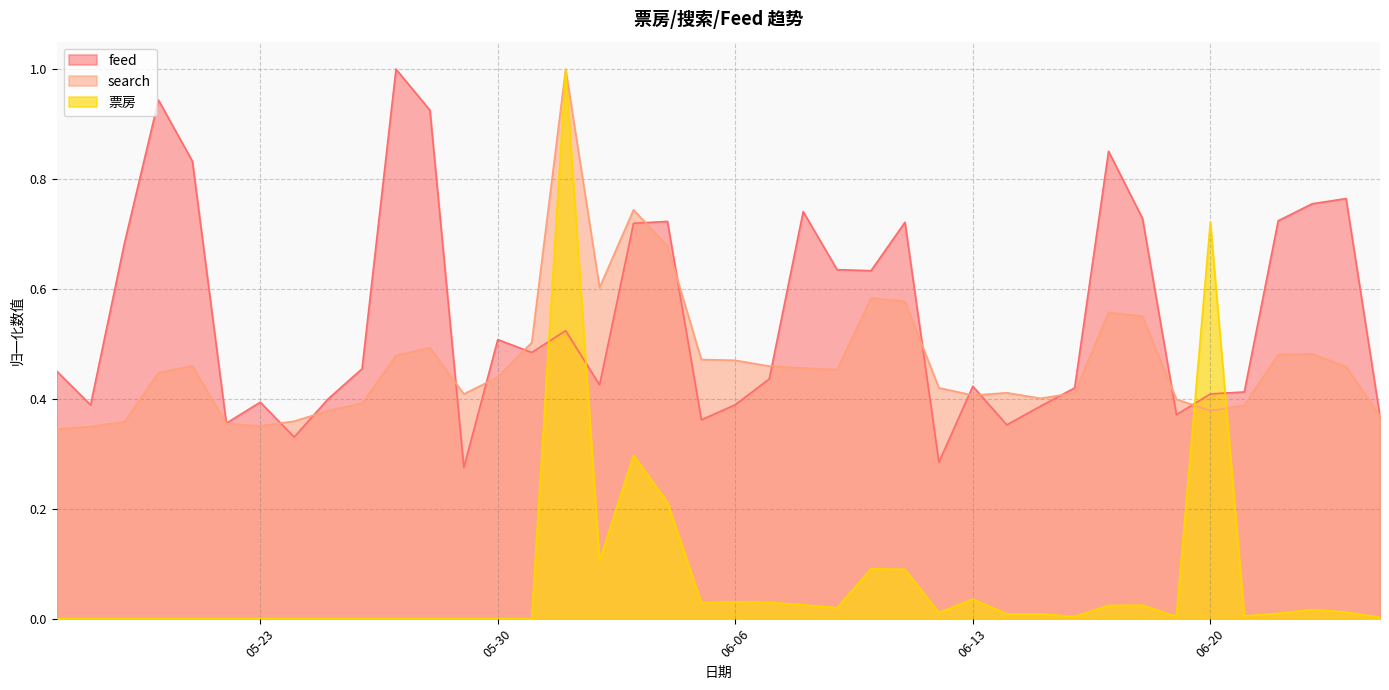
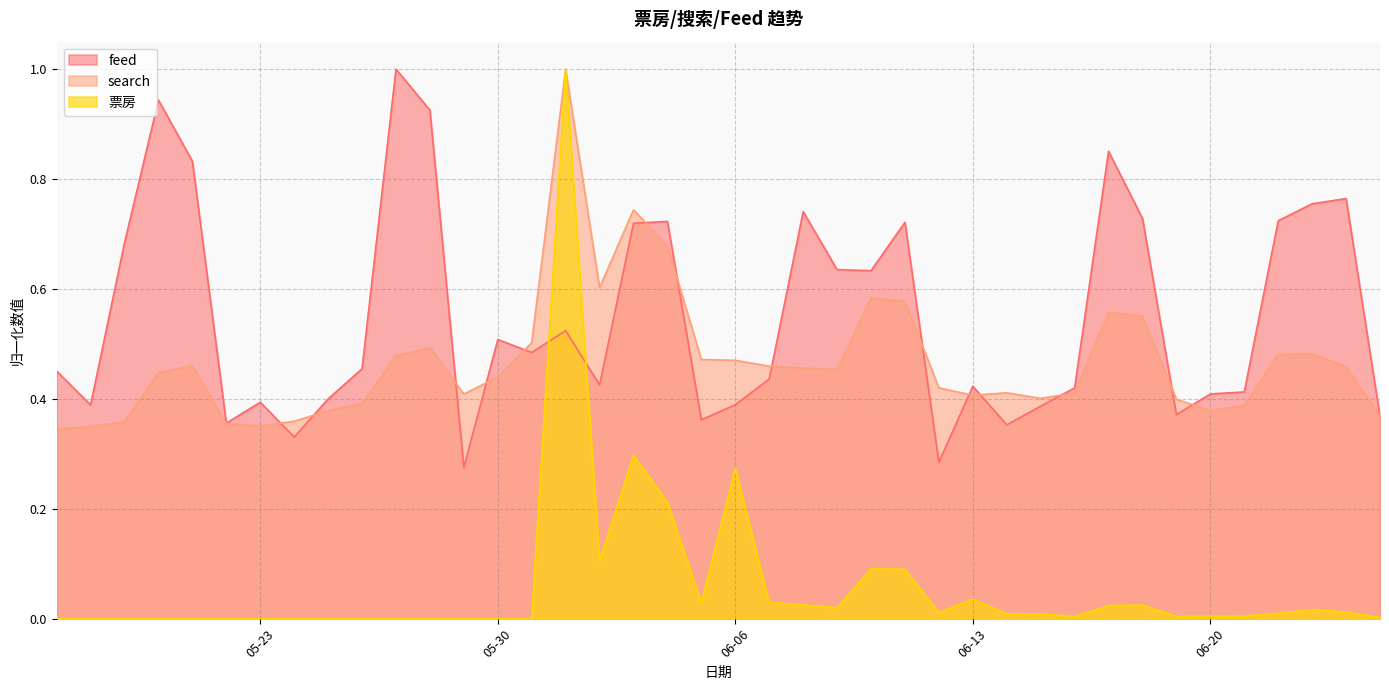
票房, 06-06: 0.03 -> 0.27
票房, 06-20: 0.72 -> 0.00
